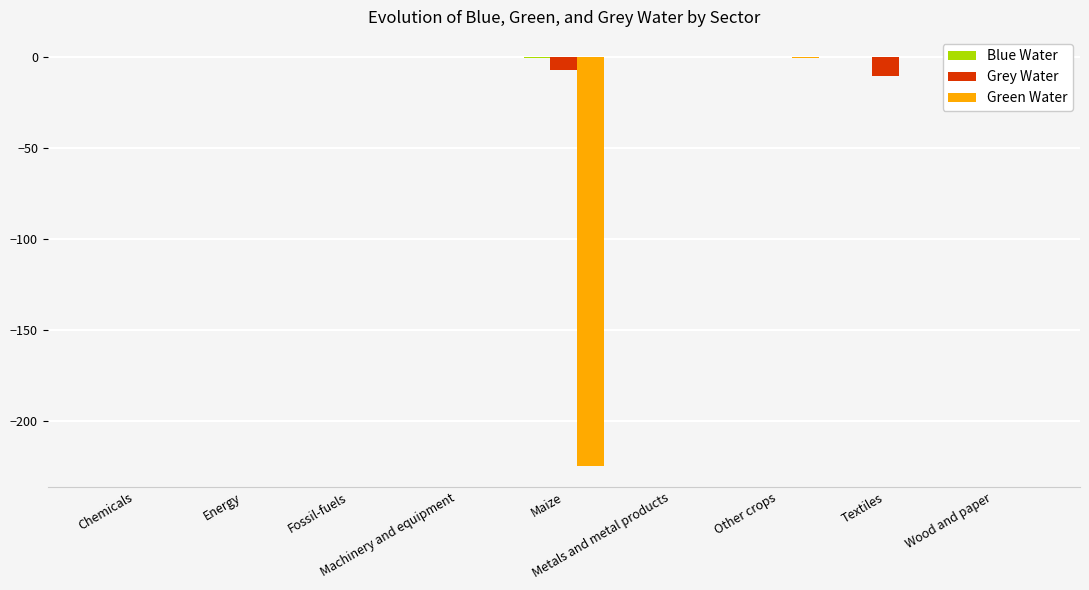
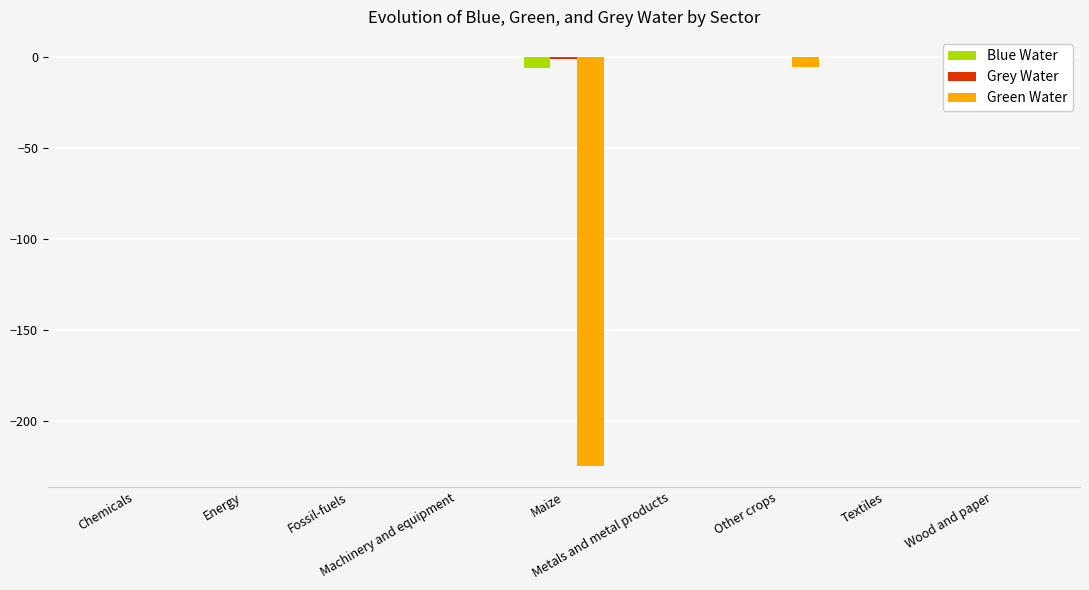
Blue Water, Maize: 0 -> -6
Grey Water, Maize: -7 -> -1
Green Water, Other crops: 0 -> -5
Grey Water, Textiles: -10 -> 0
